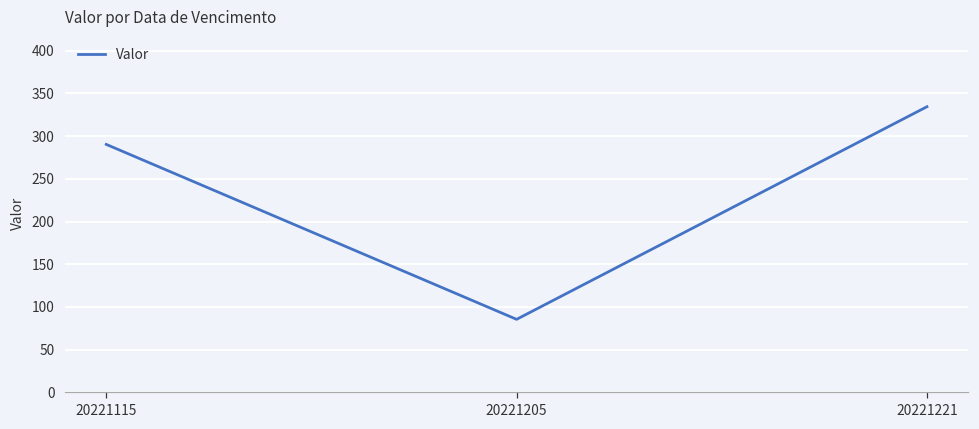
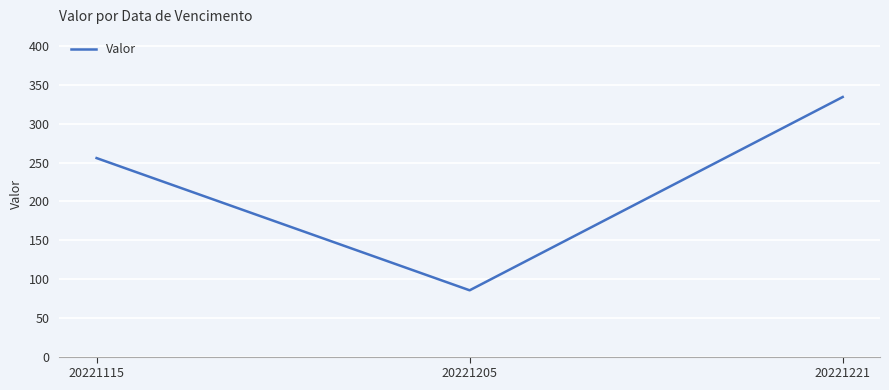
20221115: 290 -> 260
